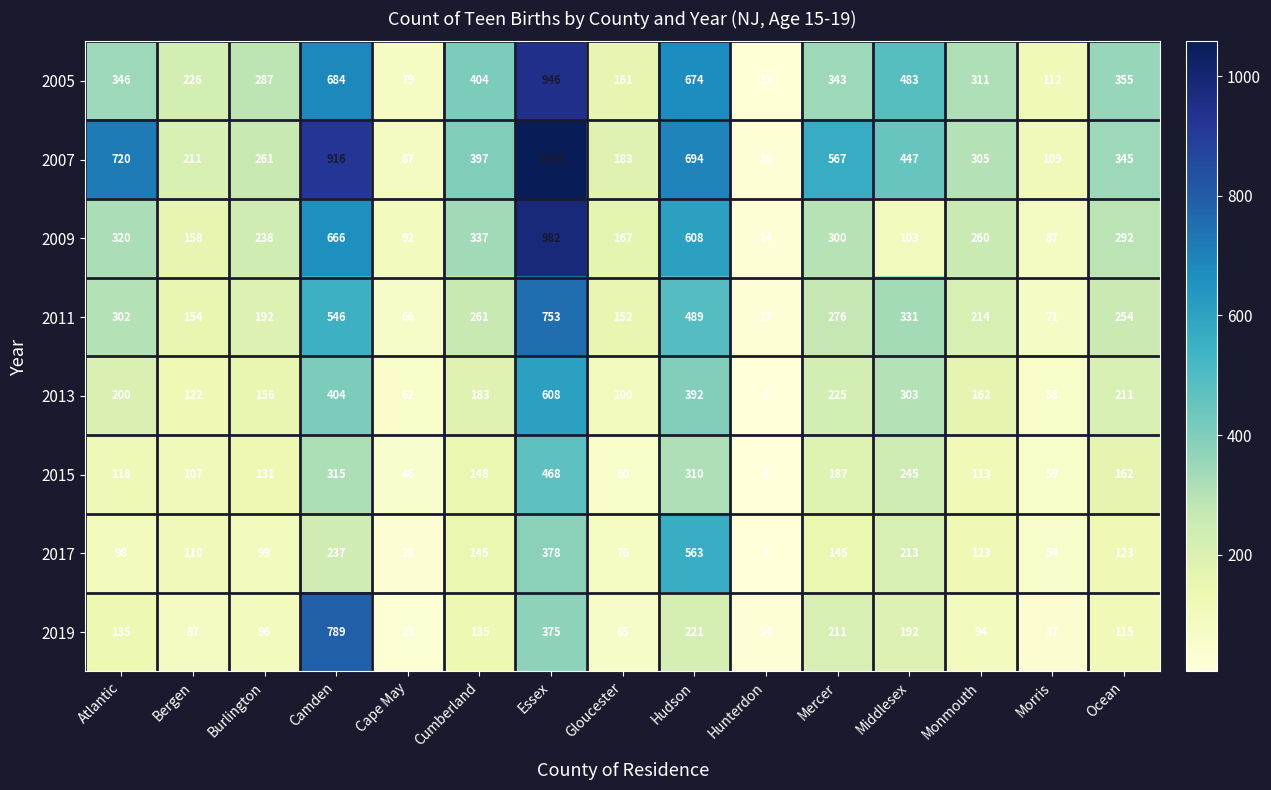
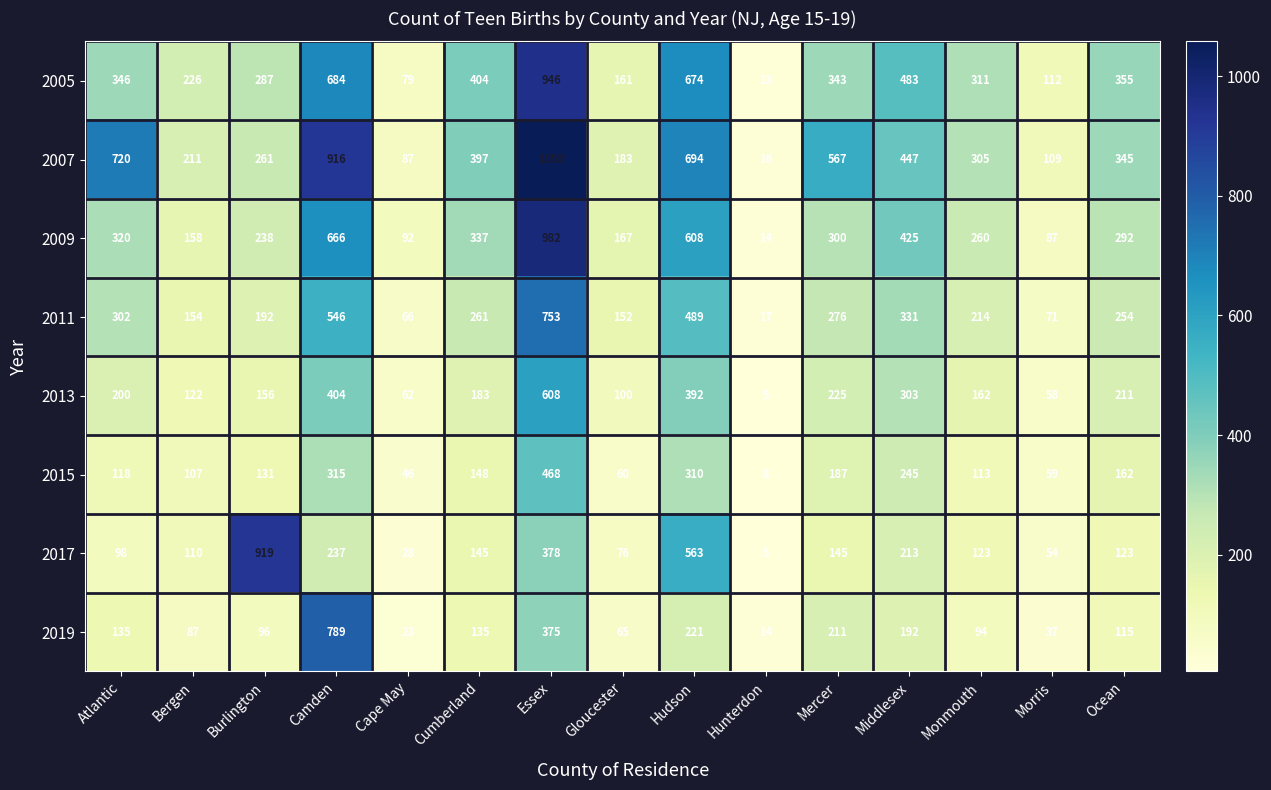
2009, Middlesex: 103 -> 425
2017, Burlington: 99 -> 919
